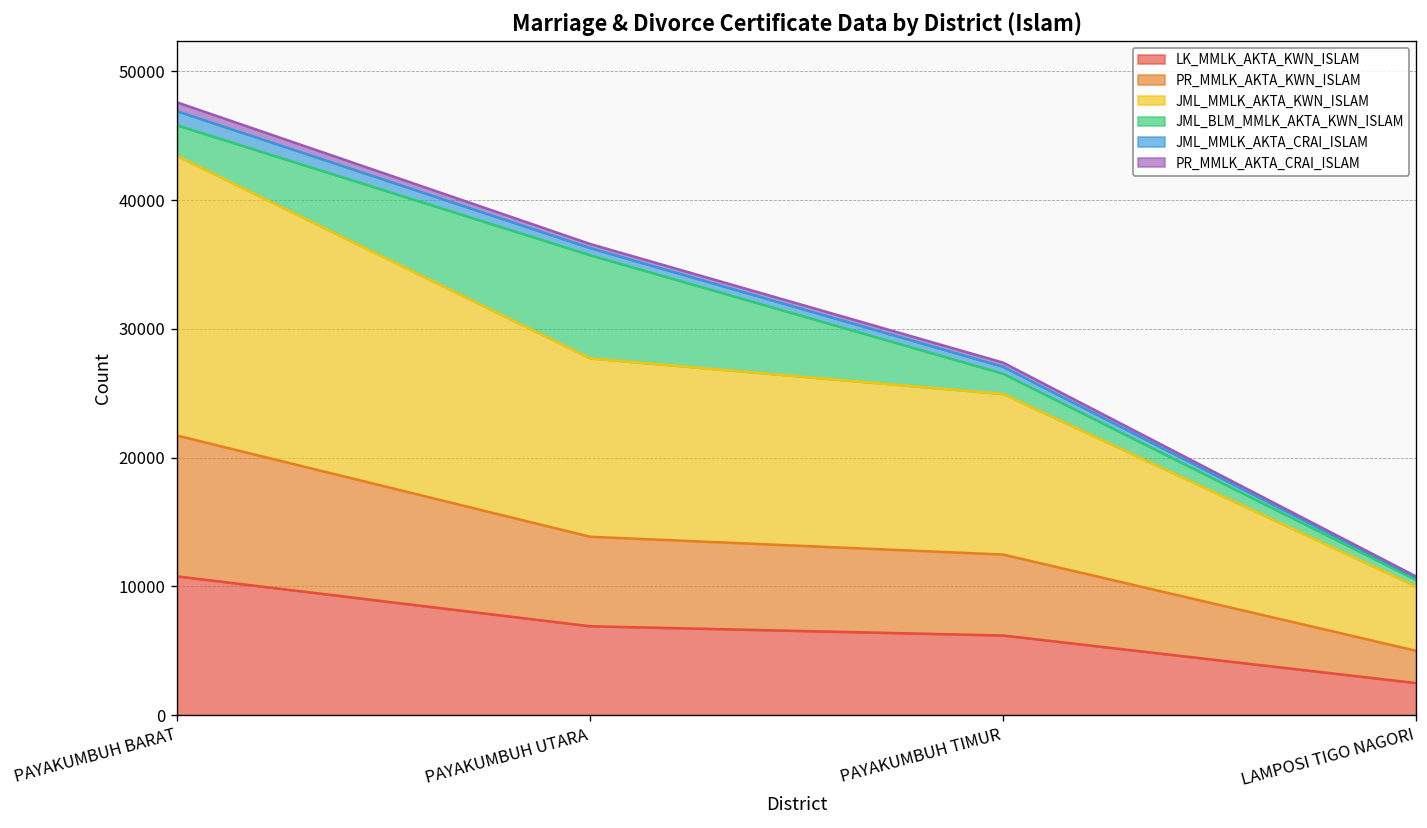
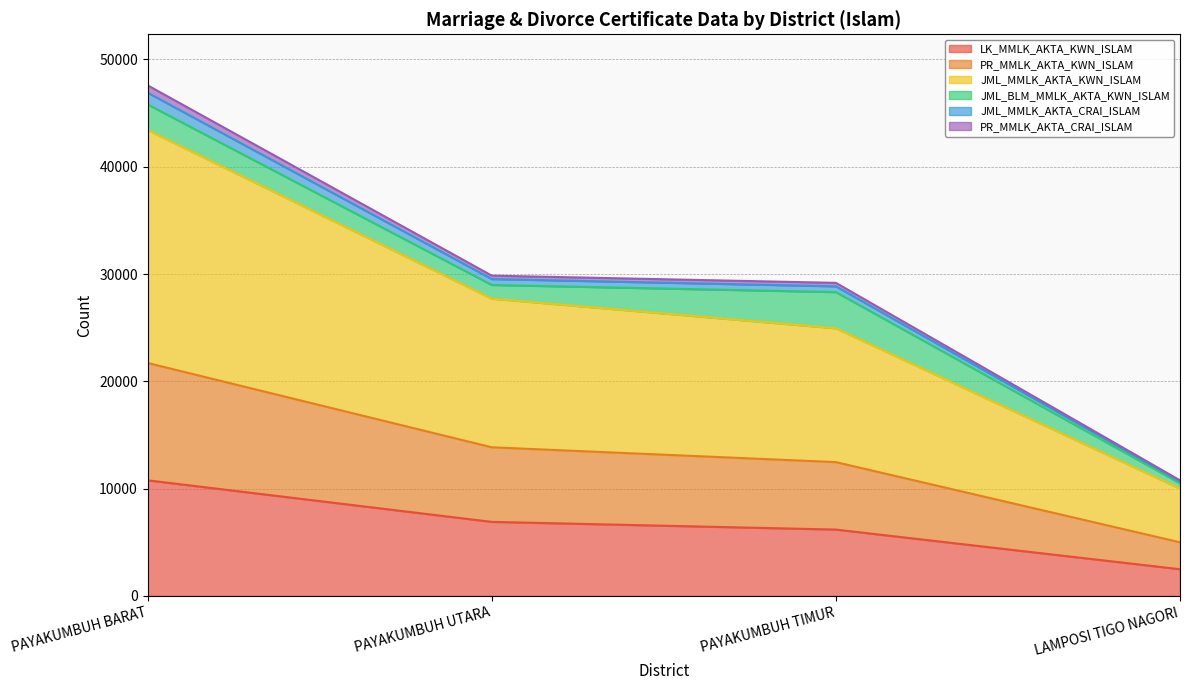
JML_BLM_MMLK_AKTA_KWN_ISLAM, PAYAKUMBUH UTARA: 8000 -> 1300
JML_BLM_MMLK_AKTA_KWN_ISLAM, PAYAKUMBUH TIMUR: 1600 -> 3400
